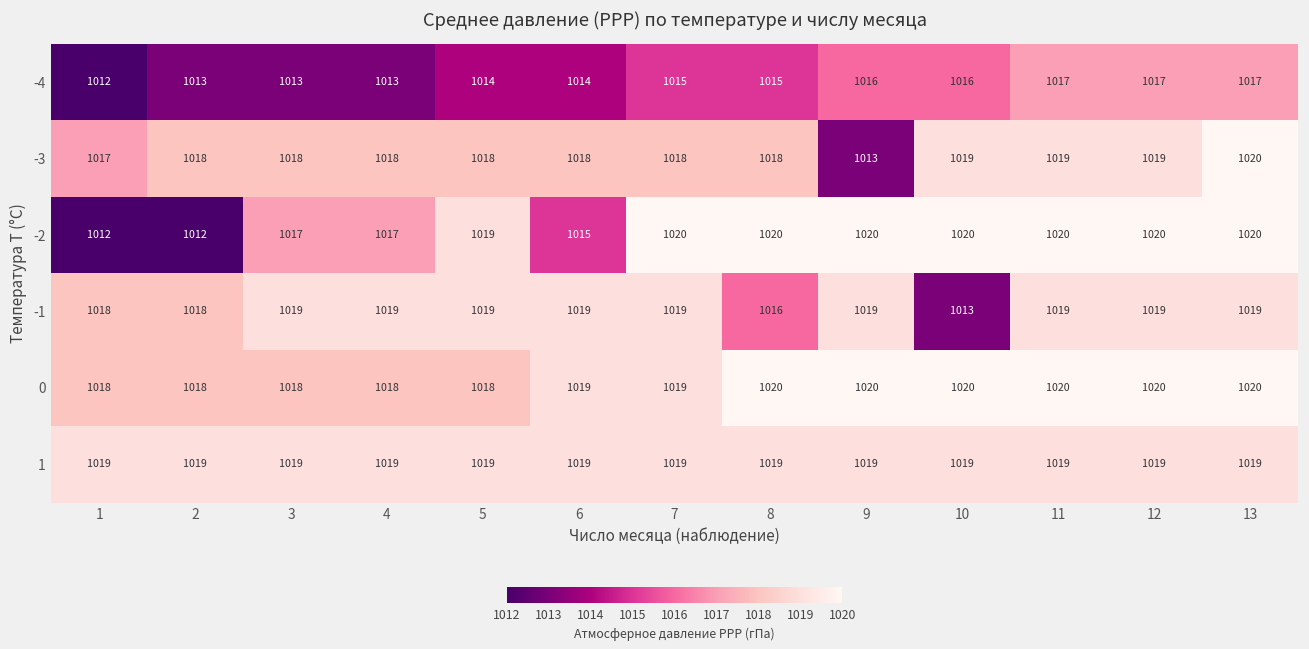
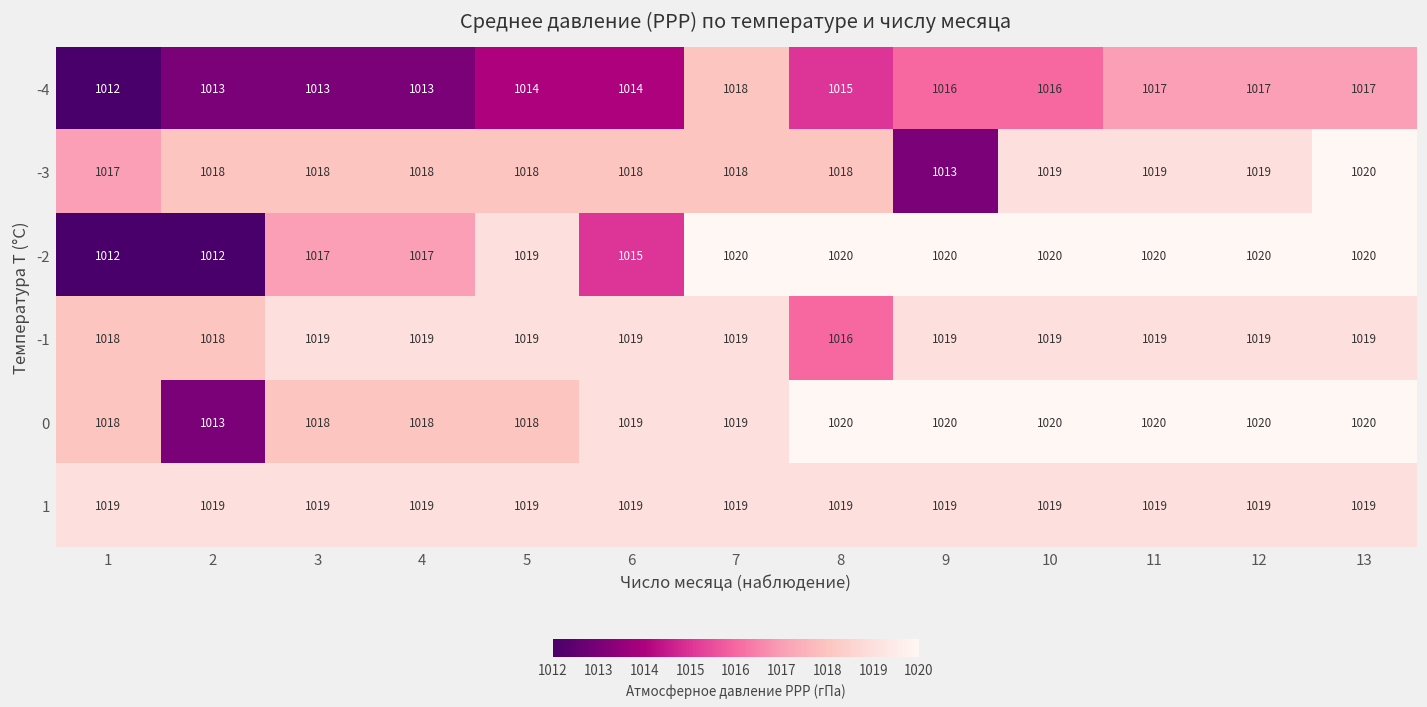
-4, 7: 1015 -> 1018
-1, 10: 1013 -> 1019
0, 2: 1018 -> 1013
